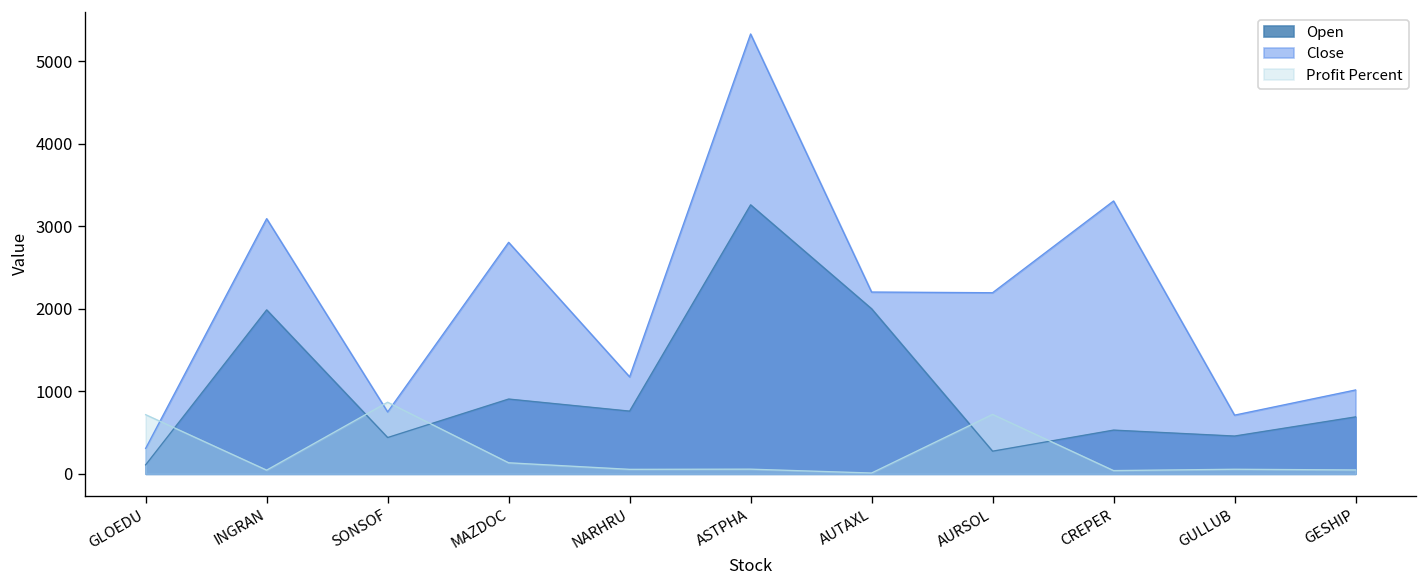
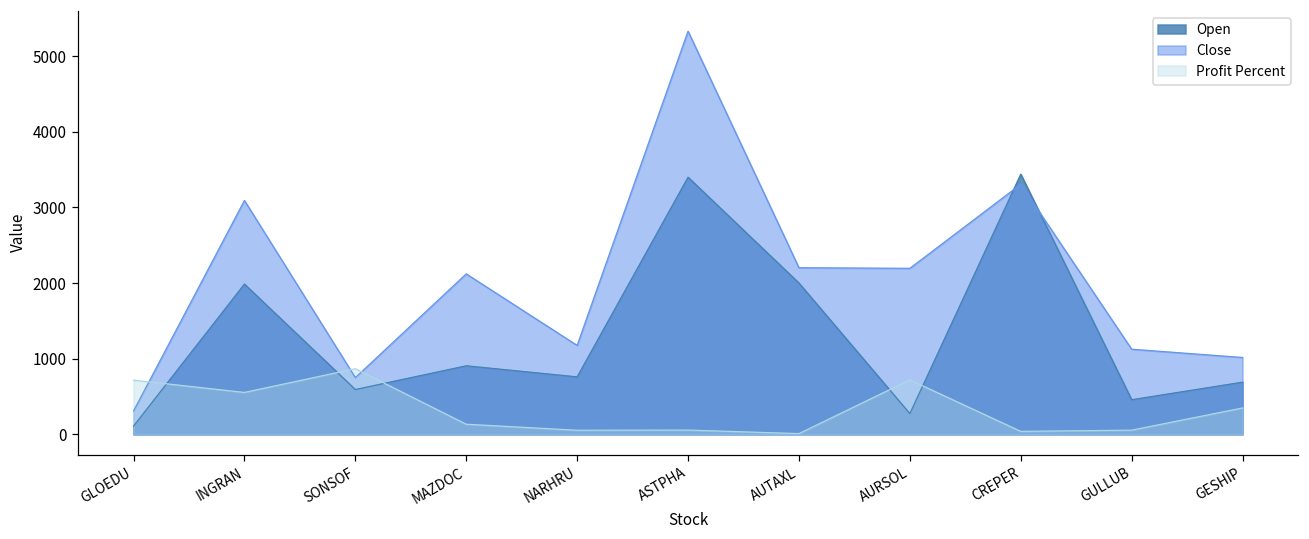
Profit Percent, INGRAN: 0 -> 600
Open, SONSOF: 400 -> 600
Close, MAZDOC: 2800 -> 2100
Open, ASTPHA: 3300 -> 3400
Open, CREPER: 500 -> 3400
Close, GULLUB: 700 -> 1100
Profit Percent, GESHIP: 0 -> 300
